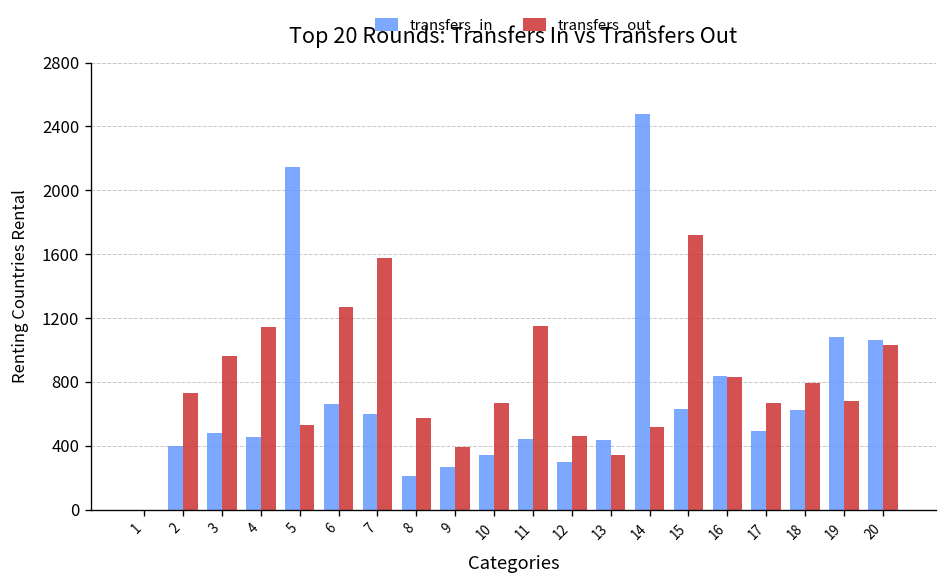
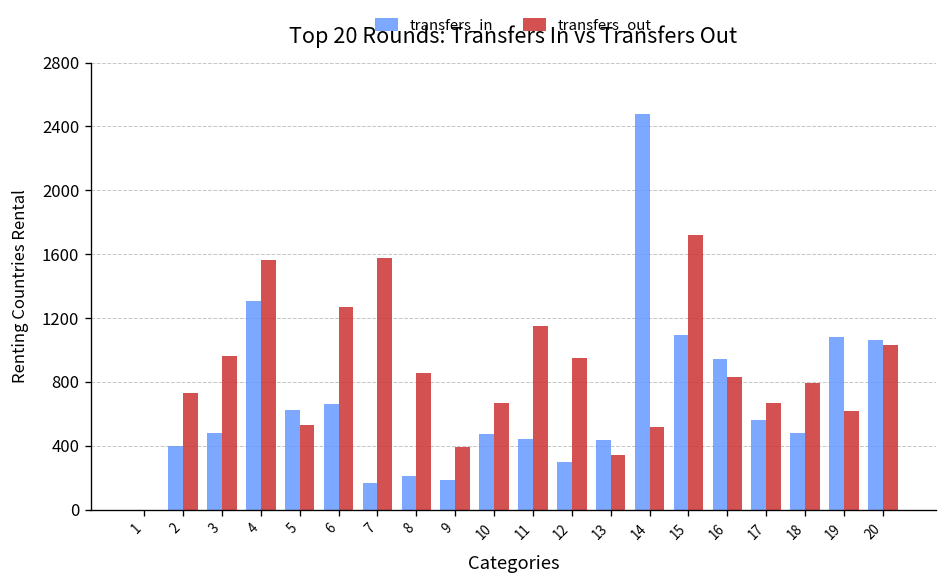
transfers_in, 4: 460 -> 1310
transfers_out, 4: 1140 -> 1560
transfers_in, 5: 2150 -> 620
transfers_in, 7: 600 -> 170
transfers_out, 8: 570 -> 860
transfers_in, 9: 260 -> 190
transfers_in, 10: 340 -> 470
transfers_out, 12: 460 -> 950
transfers_in, 15: 630 -> 1090
transfers_in, 16: 840 -> 940
transfers_in, 17: 490 -> 560
transfers_in, 18: 620 -> 480
transfers_out, 19: 680 -> 620
